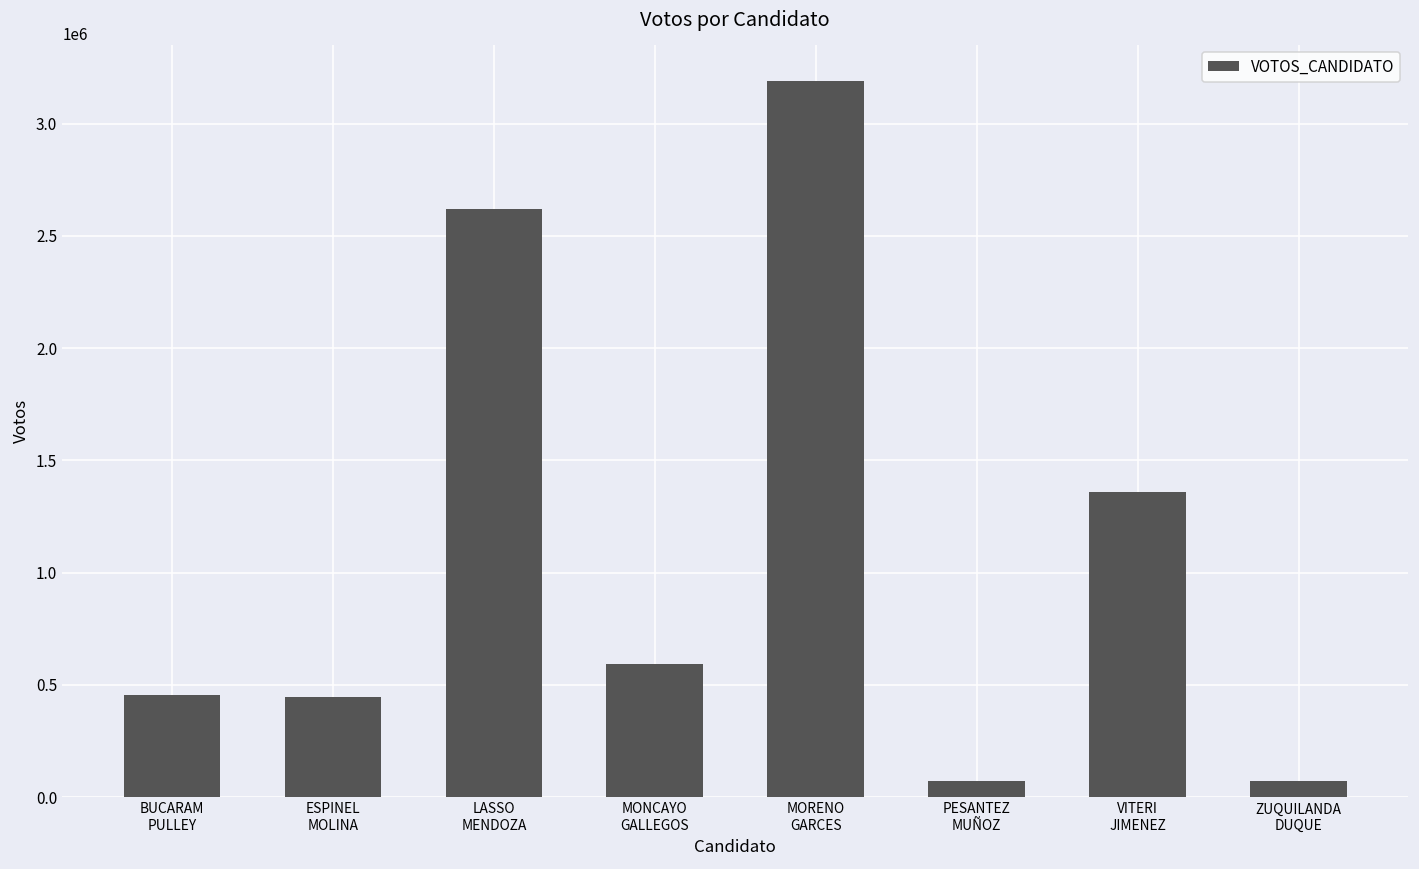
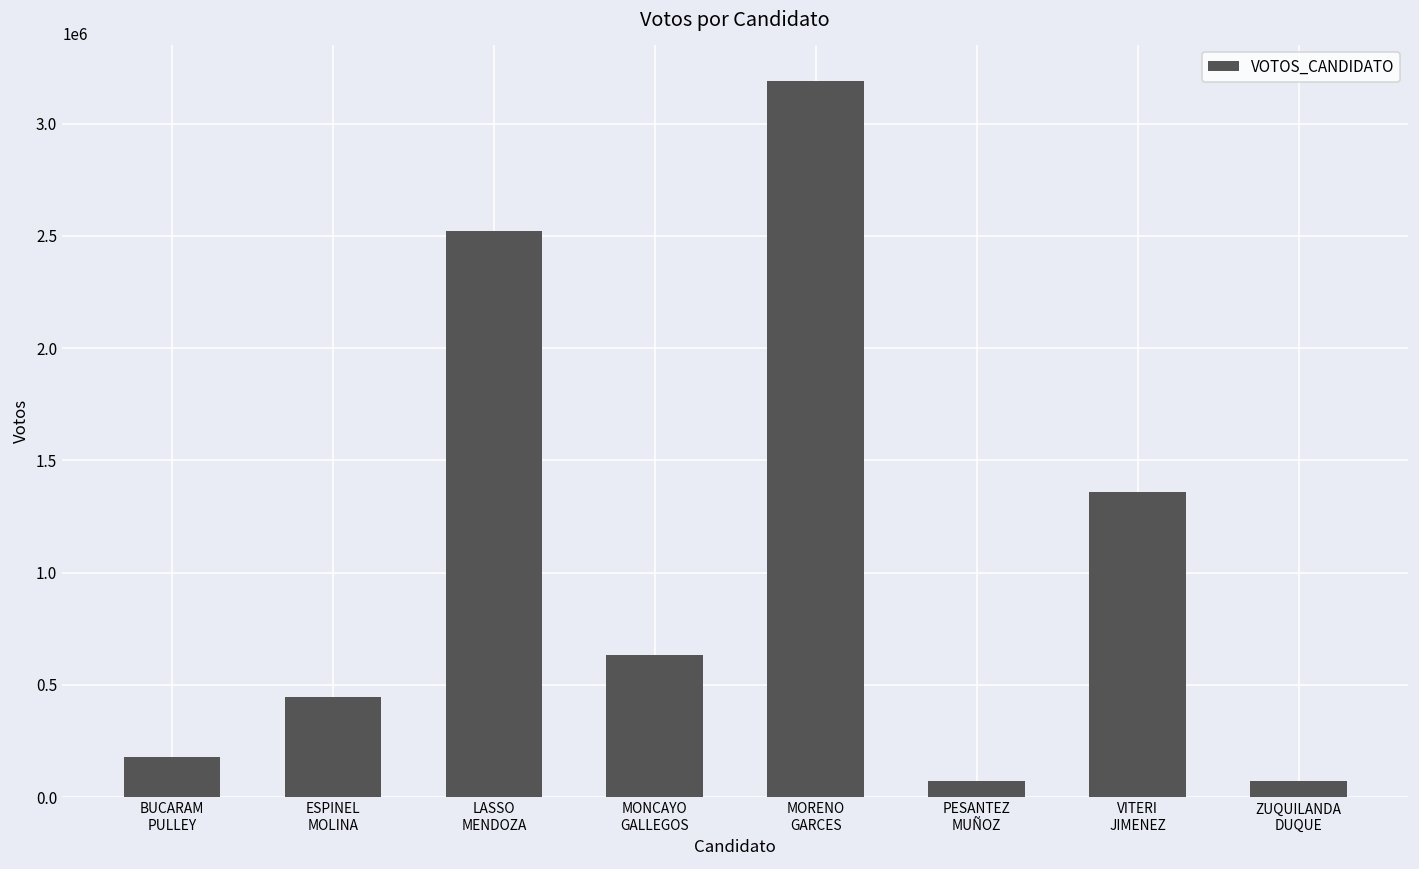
BUCARAM PULLEY: 460000 -> 180000
LASSO MENDOZA: 2620000 -> 2520000
MONCAYO GALLEGOS: 590000 -> 630000
